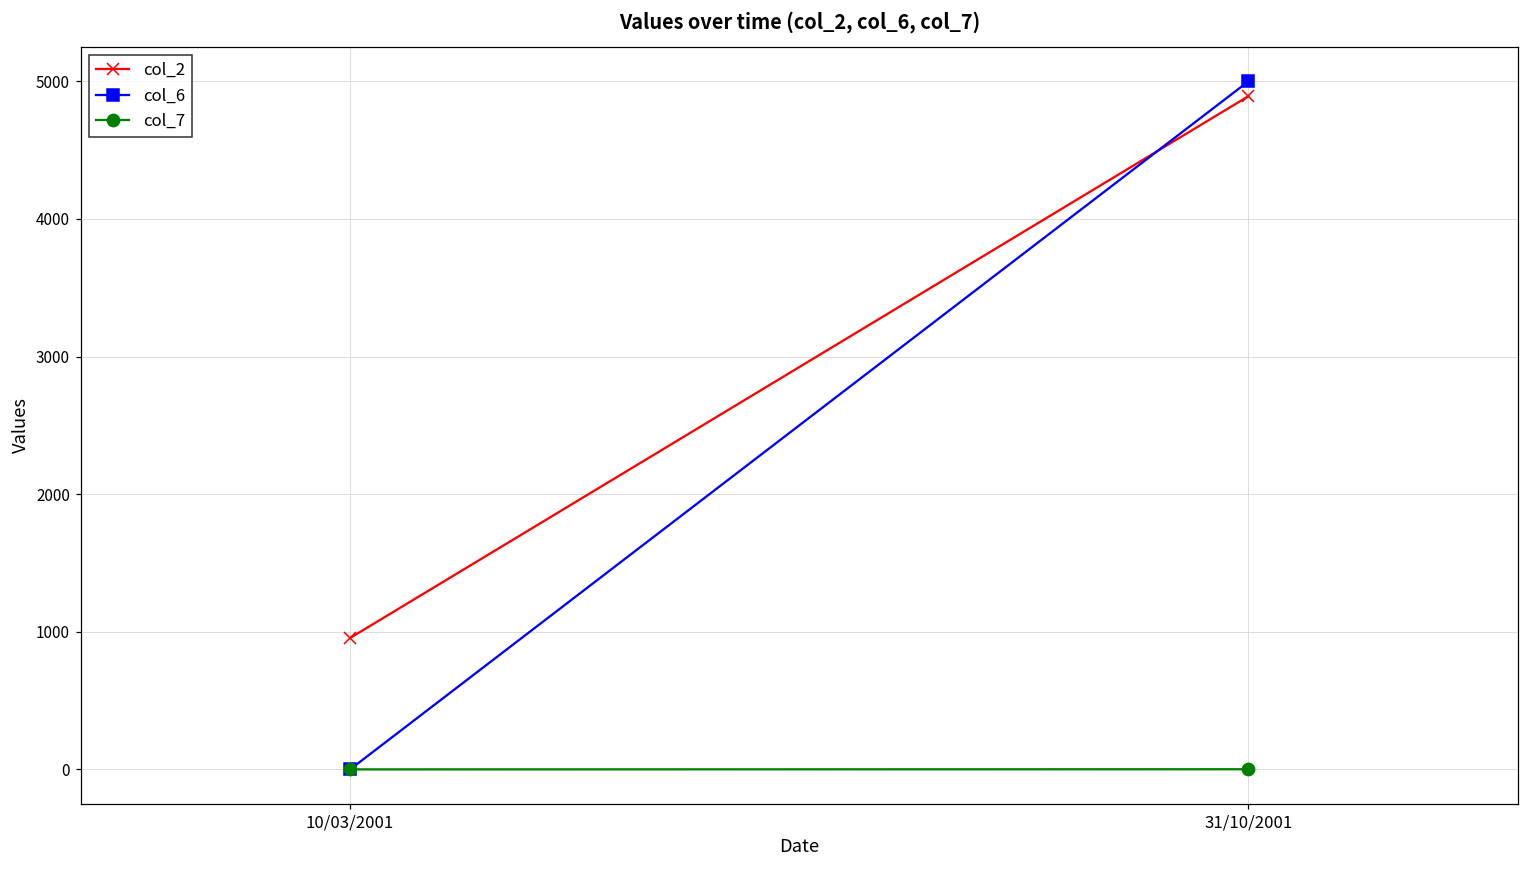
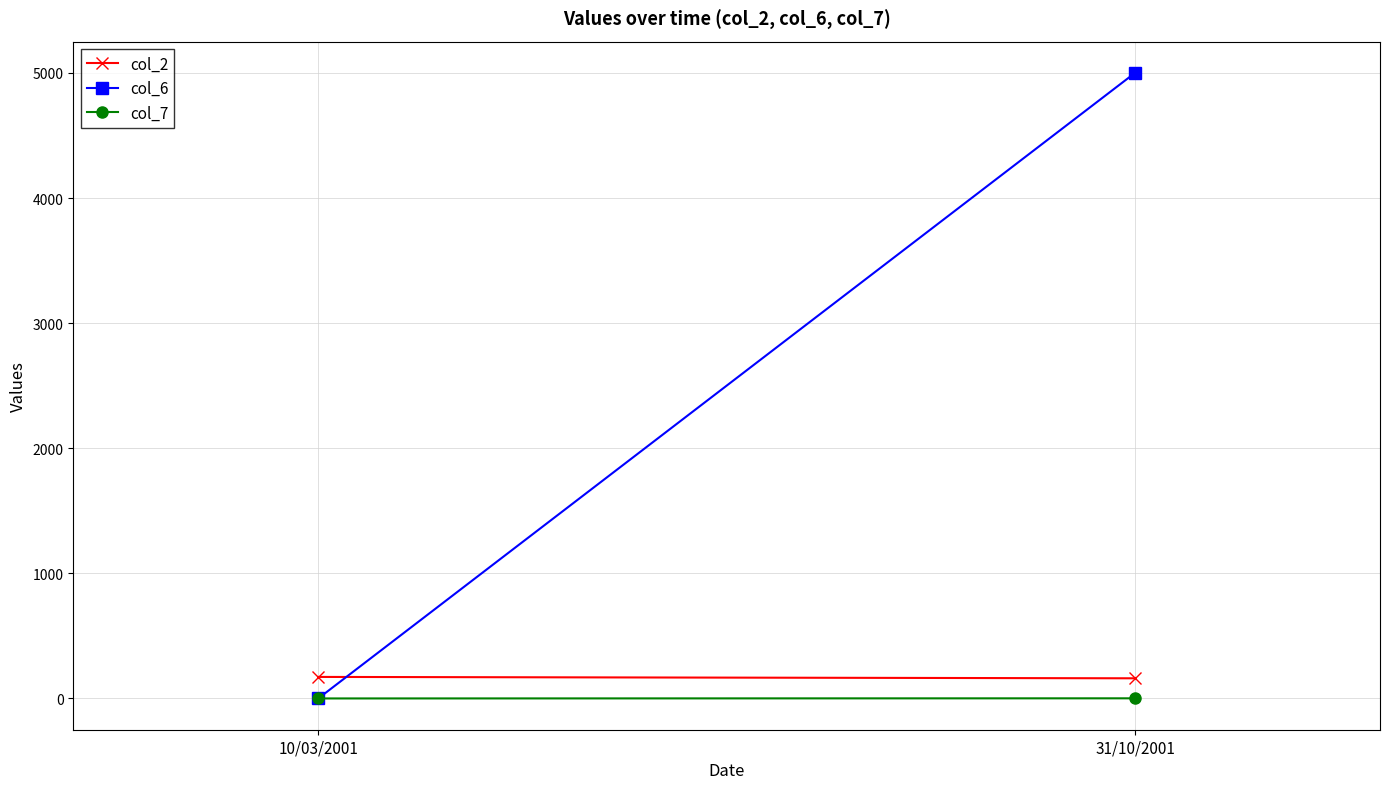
col_2, 10/03/2001: 960 -> 170
col_2, 31/10/2001: 4890 -> 160
